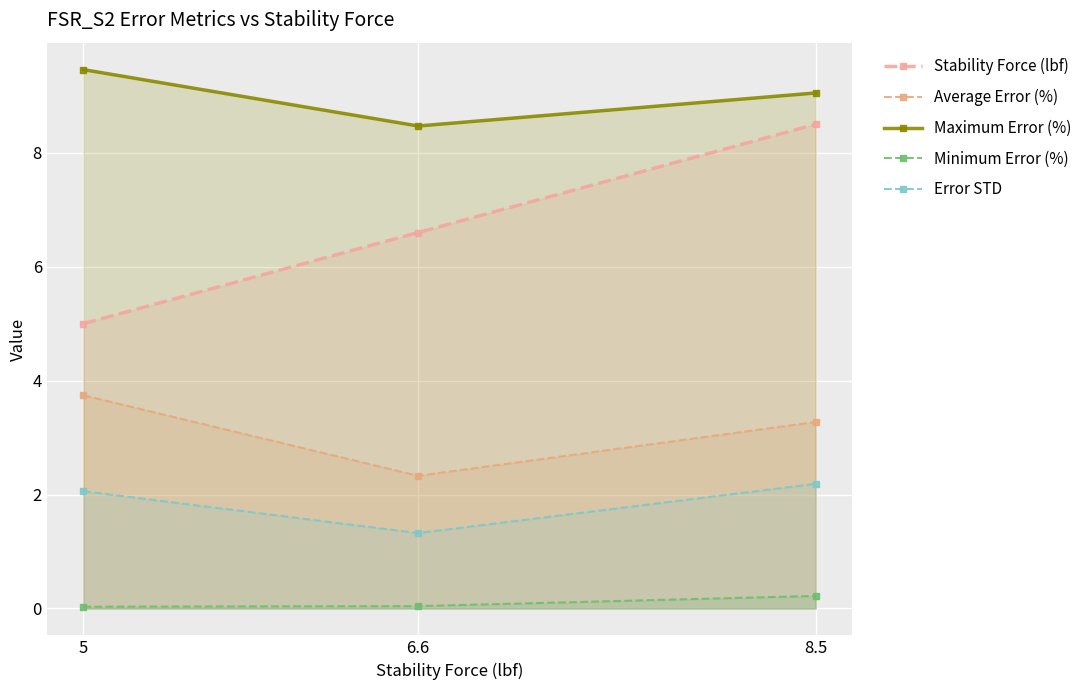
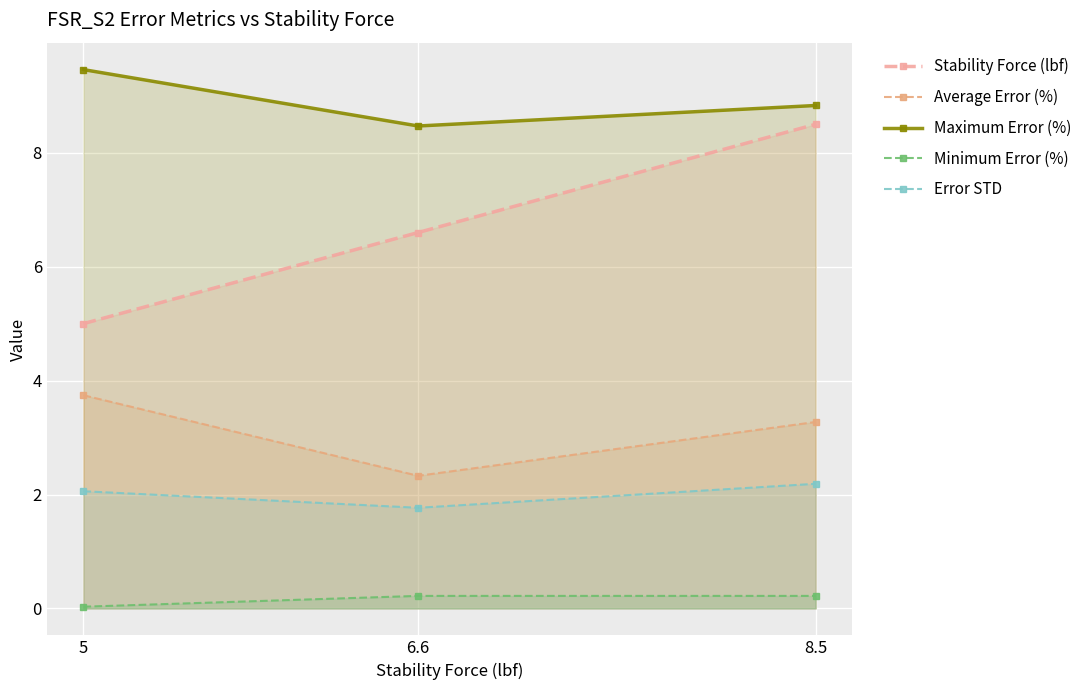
Minimum Error (%), 6.6: 0.0 -> 0.2
Error STD, 6.6: 1.3 -> 1.8
Maximum Error (%), 8.5: 9.1 -> 8.8
